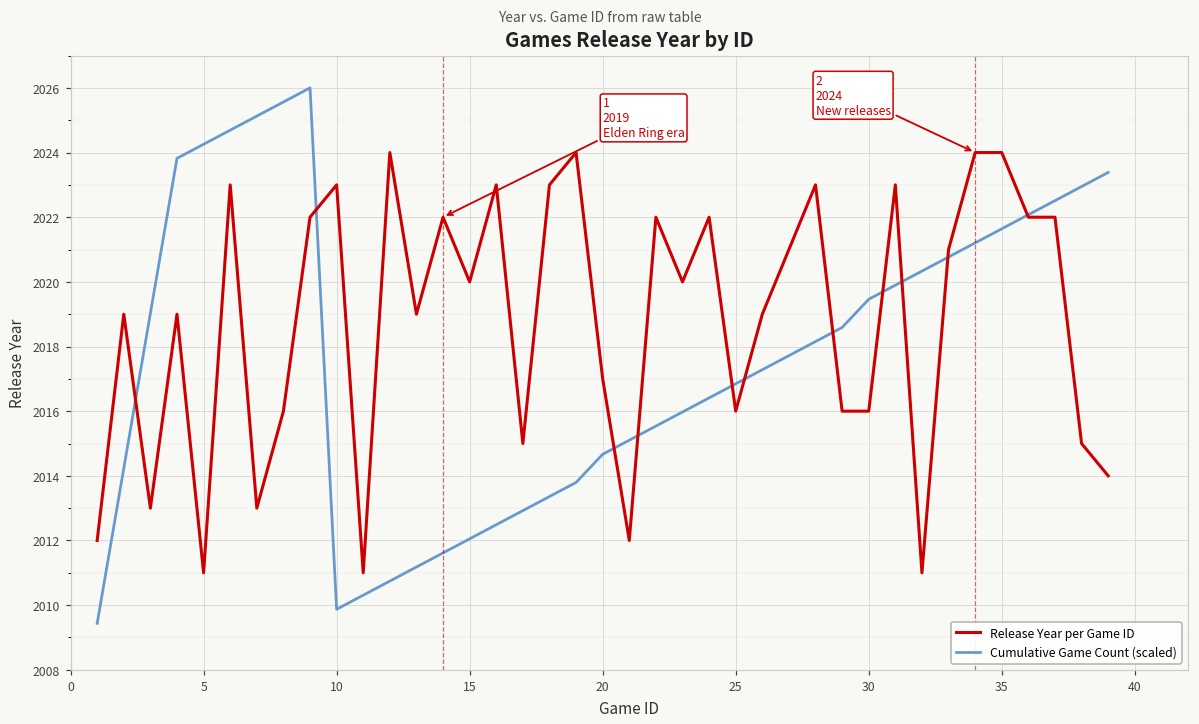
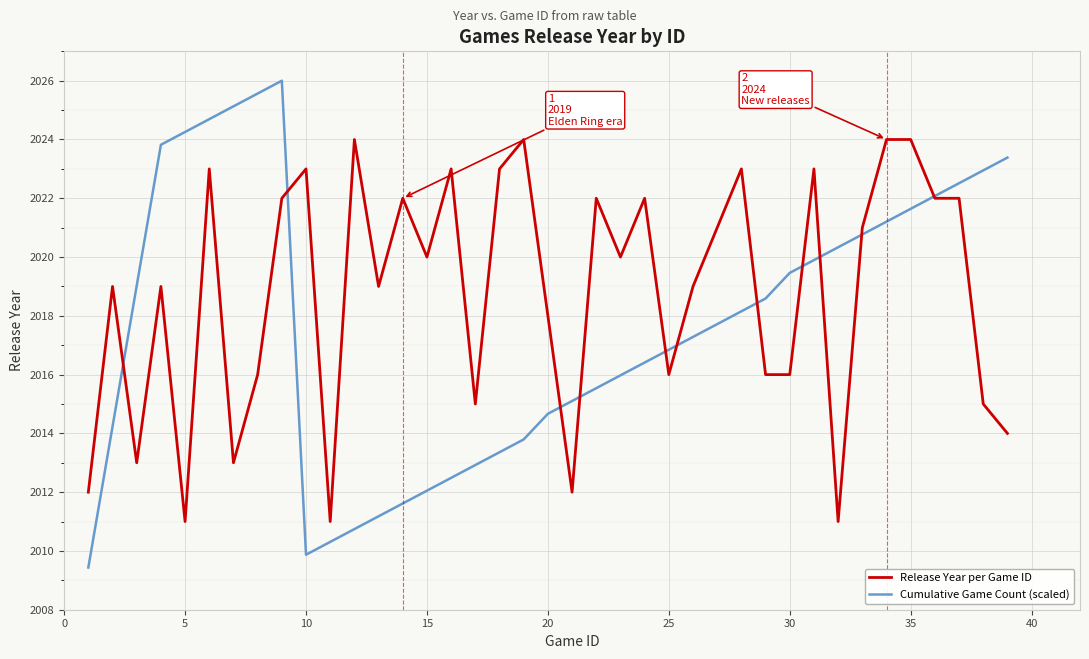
Release Year per Game ID, 20: 2017 -> 2018
